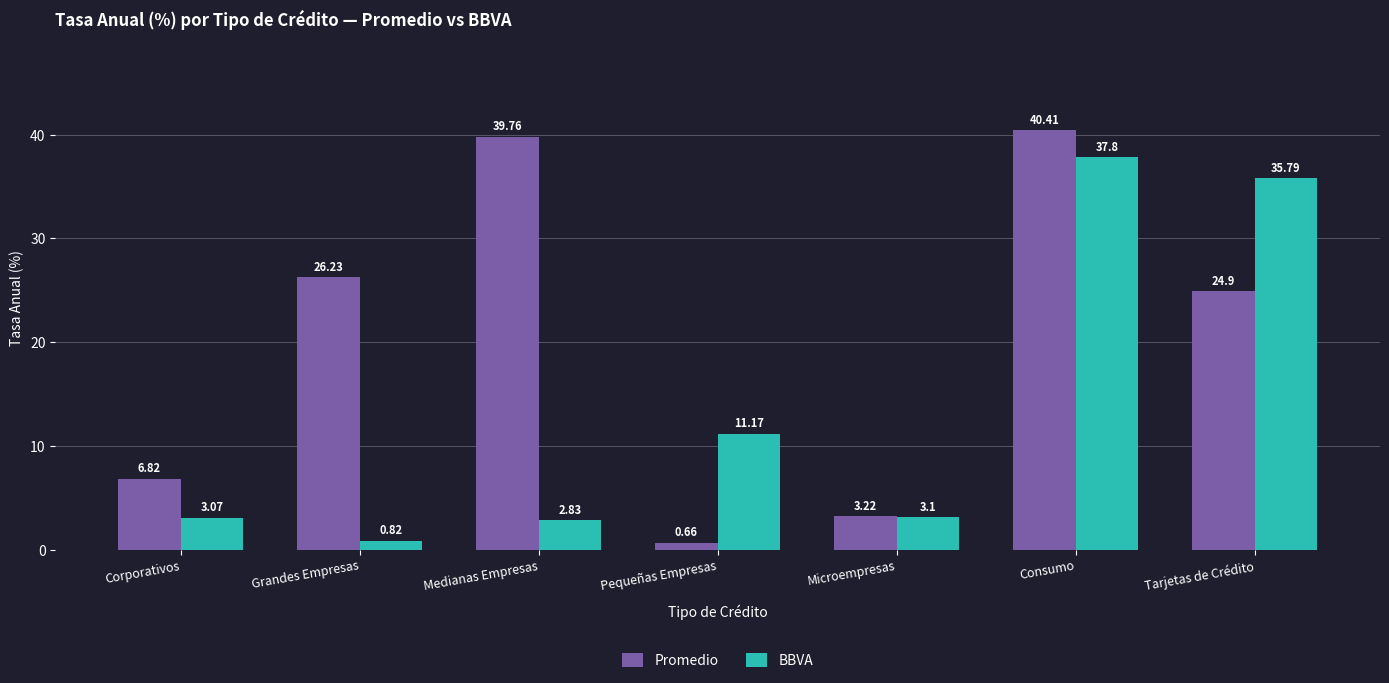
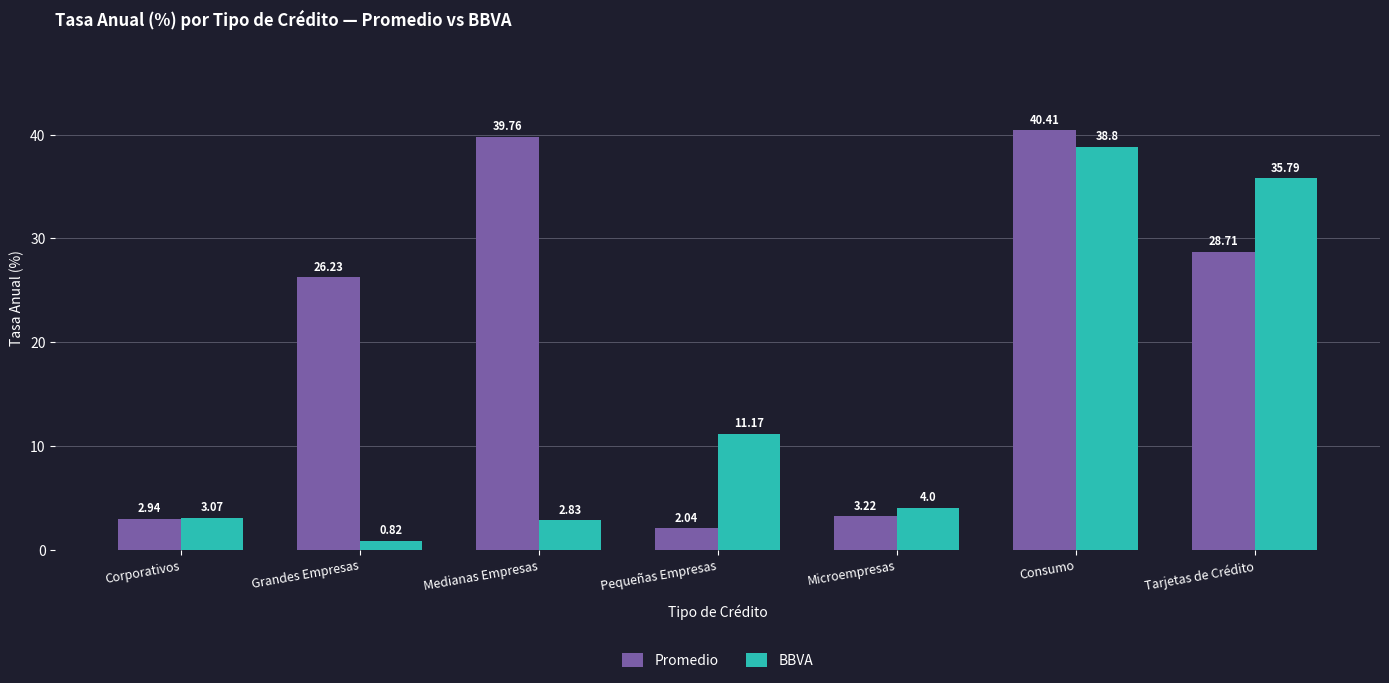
Promedio, Corporativos: 6.82 -> 2.94
Promedio, Pequeñas Empresas: 0.66 -> 2.04
BBVA, Microempresas: 3.1 -> 4.0
BBVA, Consumo: 37.8 -> 38.8
Promedio, Tarjetas de Crédito: 24.9 -> 28.71
